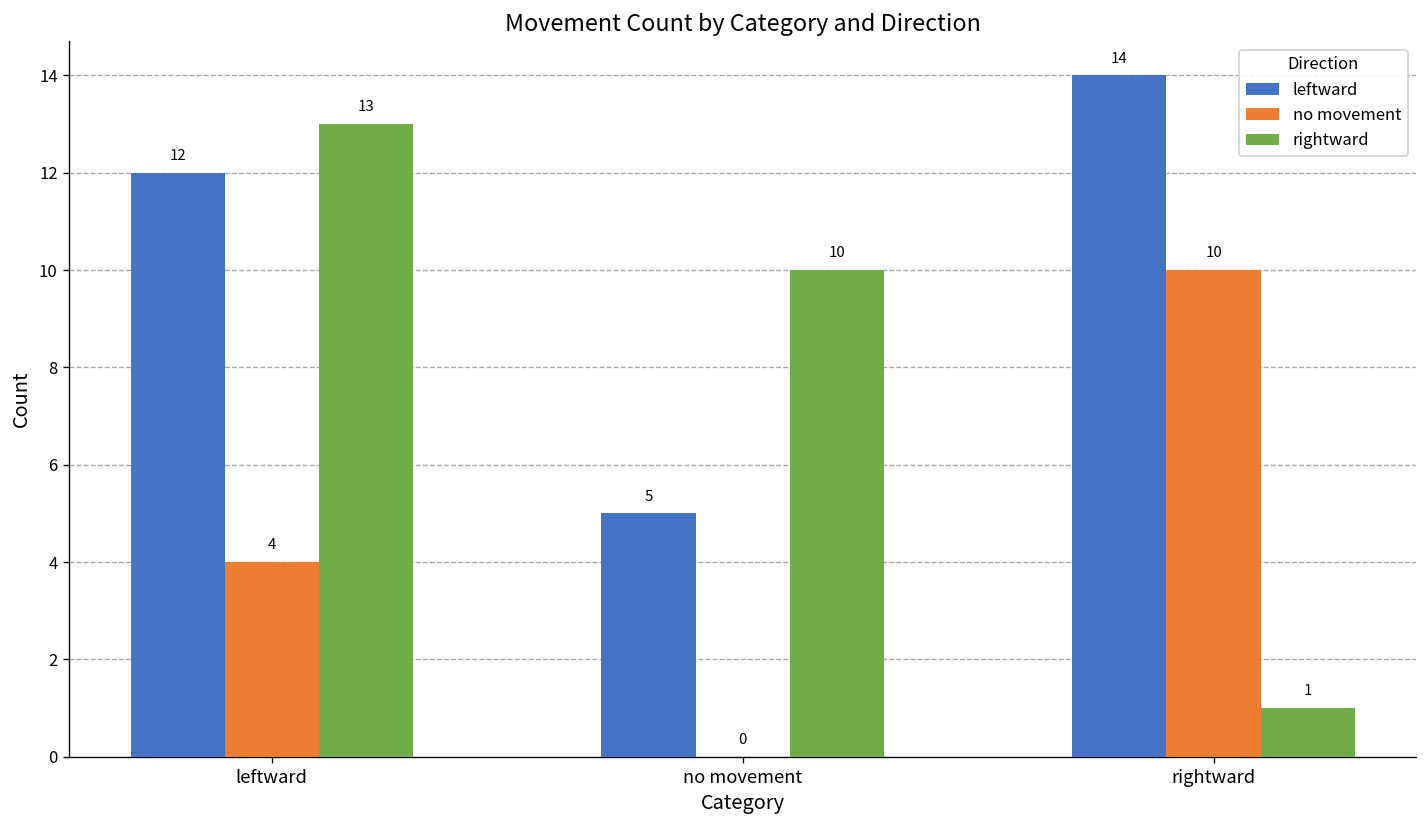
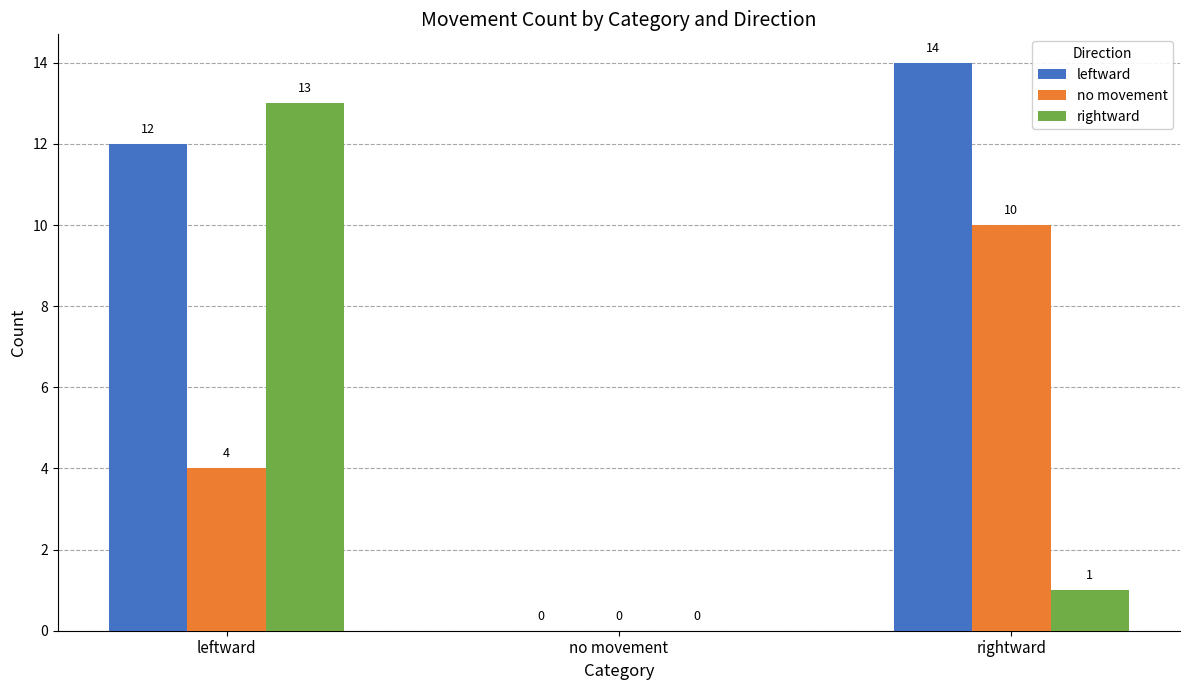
leftward, no movement: 5 -> 0
rightward, no movement: 10 -> 0
